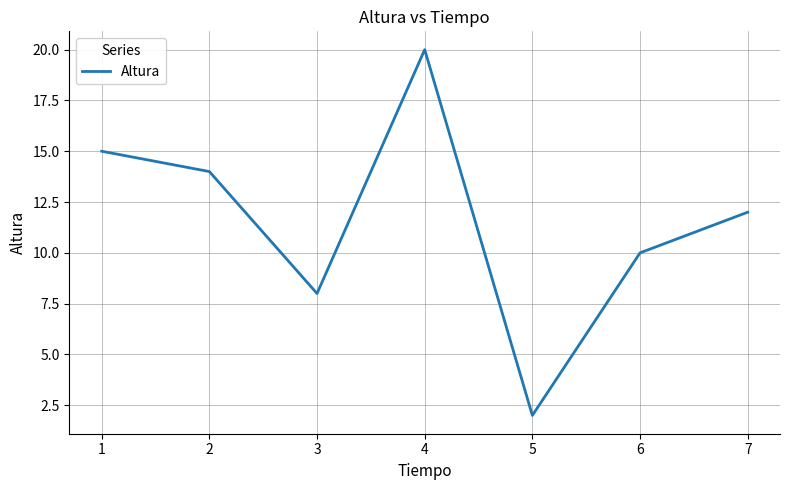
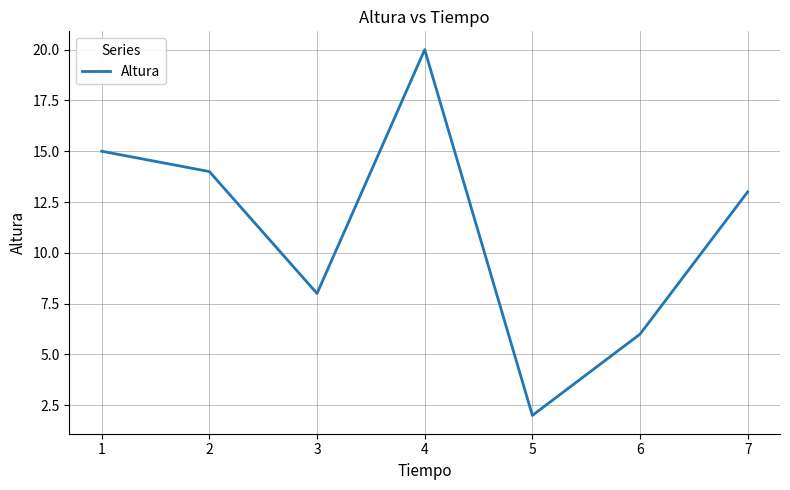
6: 10 -> 6
7: 12 -> 13
